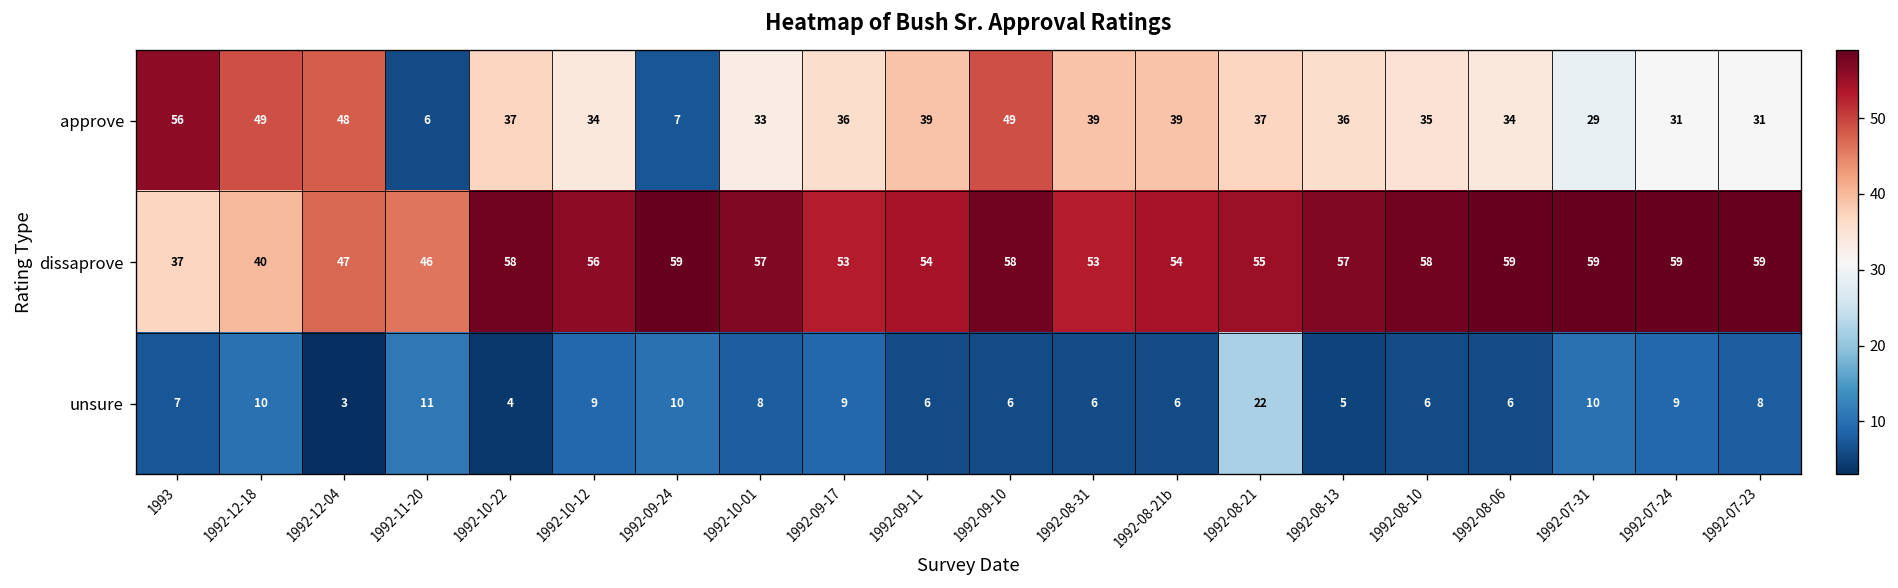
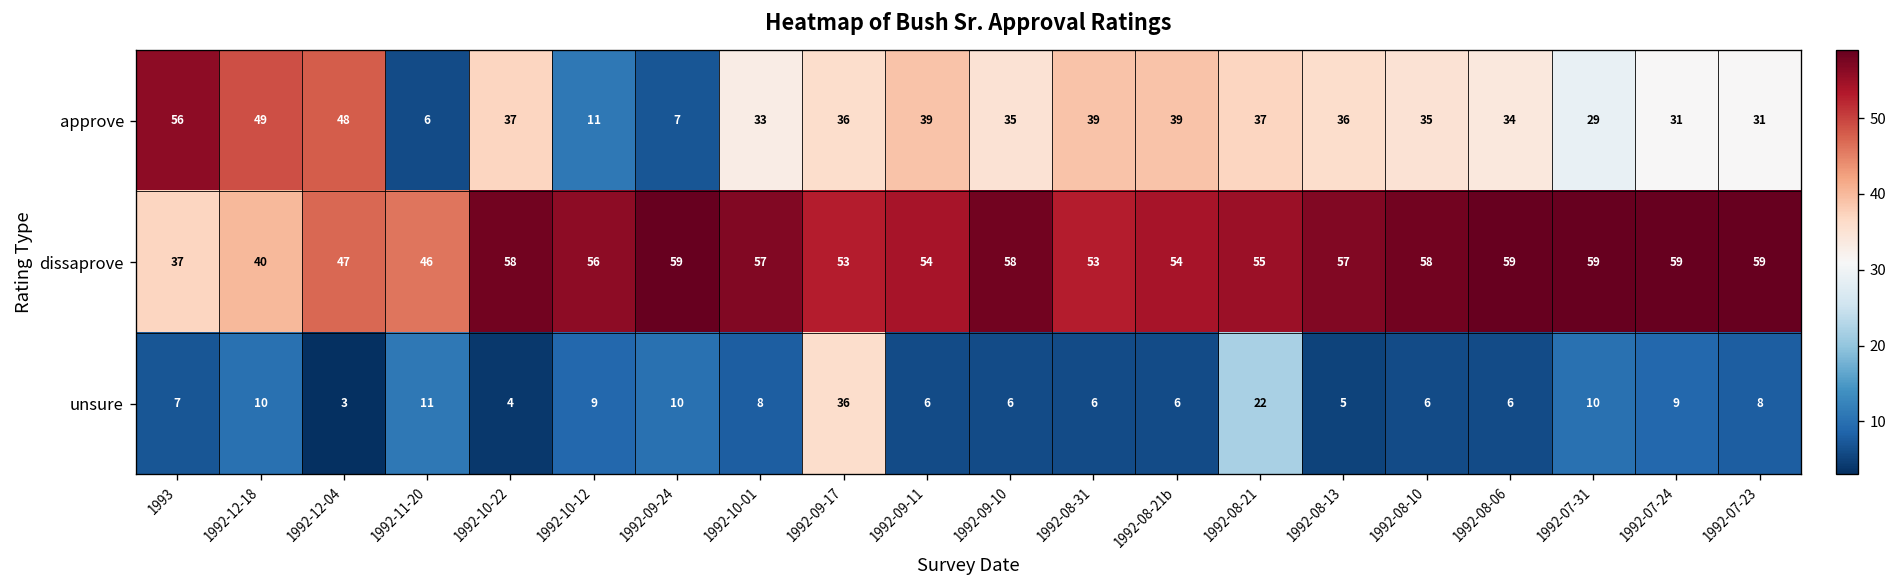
approve, 1992-10-12: 34 -> 11
approve, 1992-09-10: 49 -> 35
unsure, 1992-09-17: 9 -> 36
